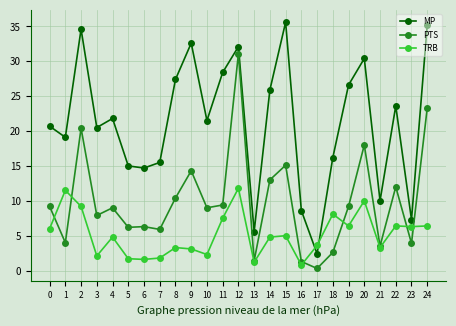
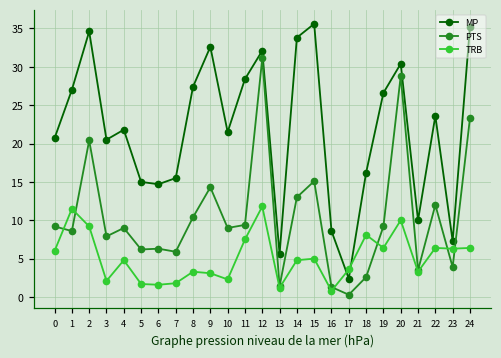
MP, 1: 19 -> 27
PTS, 1: 4 -> 9
MP, 14: 26 -> 34
PTS, 20: 18 -> 29
